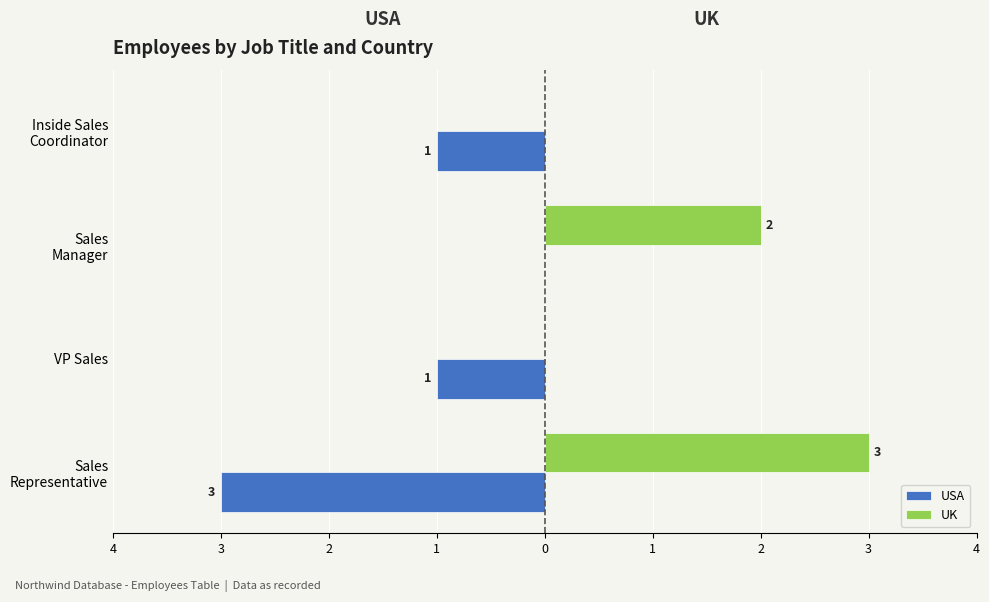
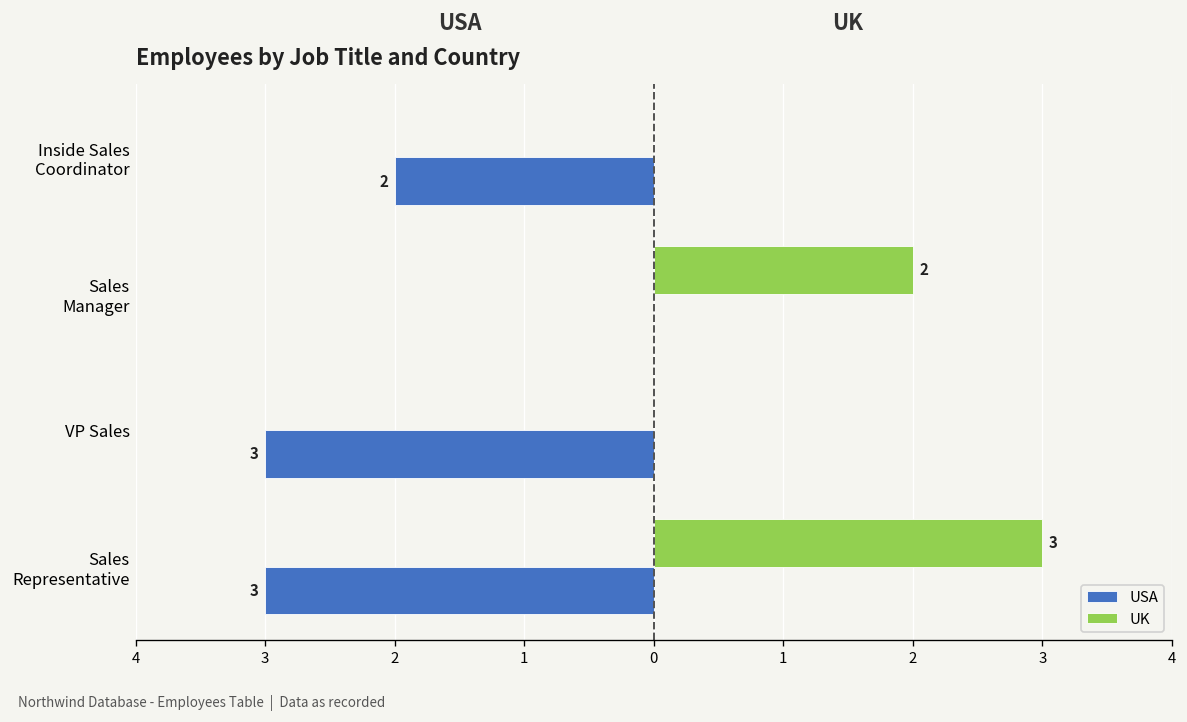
USA, Inside Sales Coordinator: 1 -> 2
USA, VP Sales: 1 -> 3
